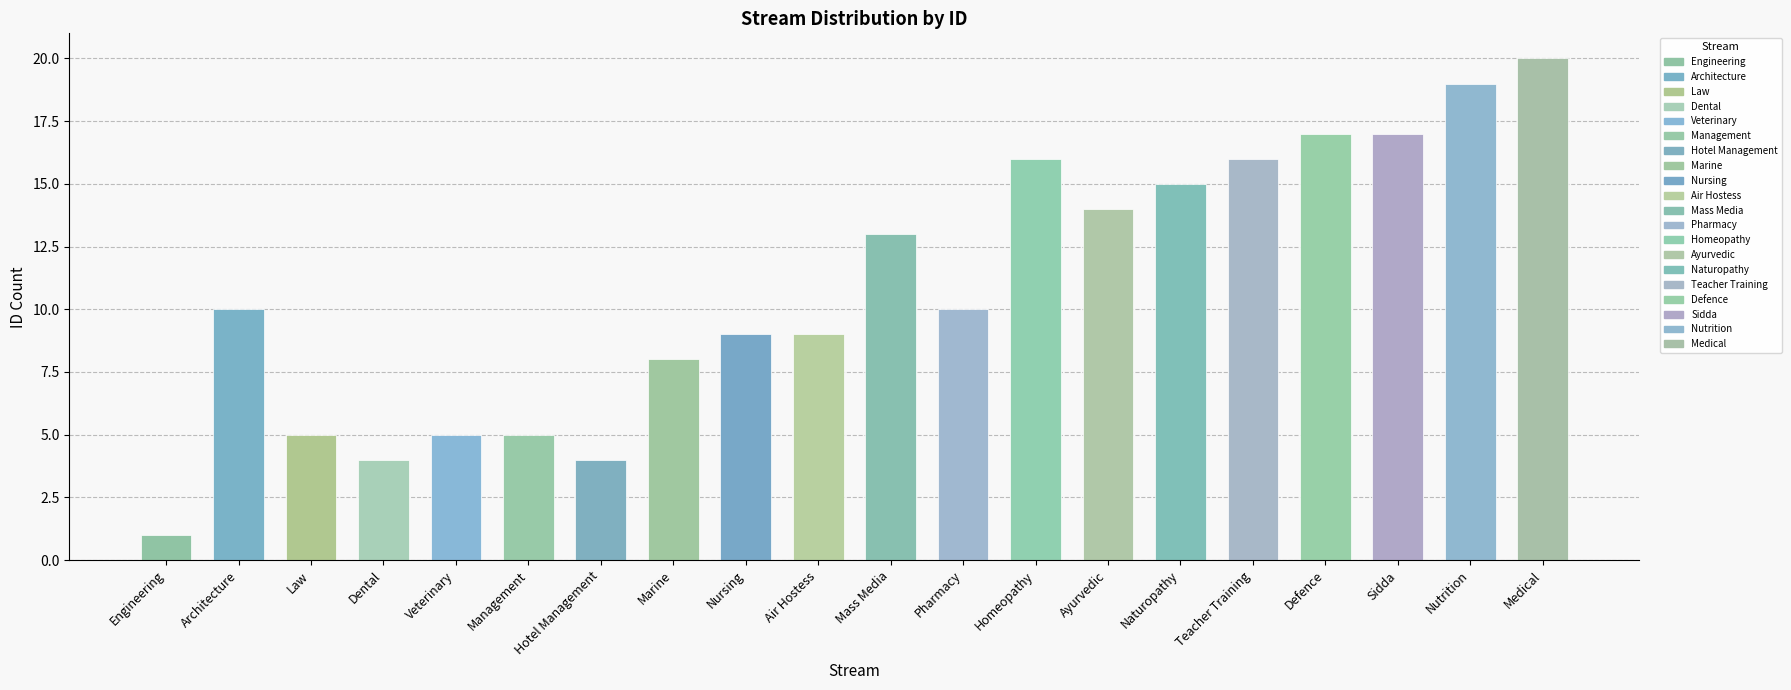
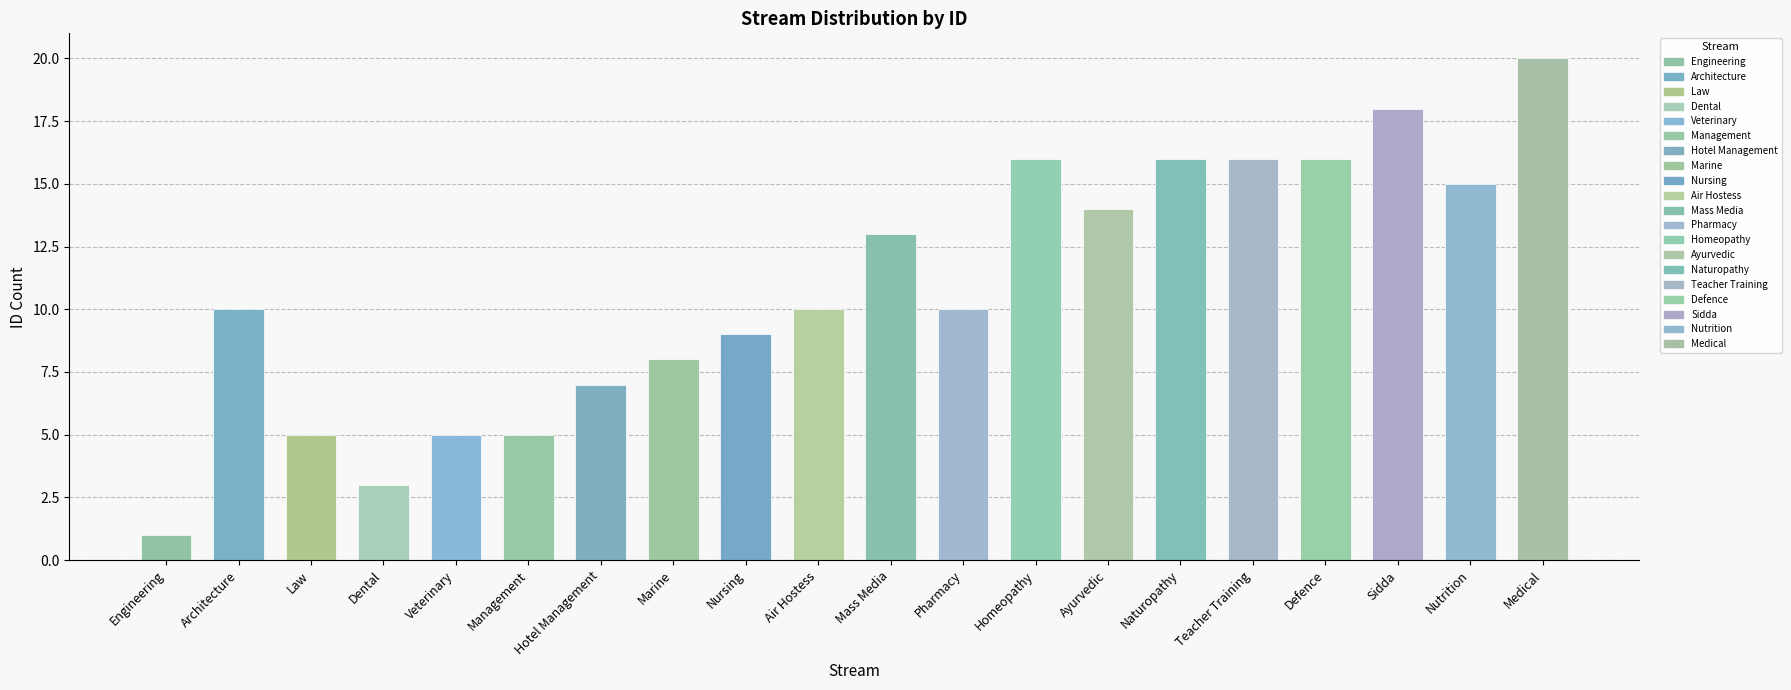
Dental: 4 -> 3
Hotel Management: 4 -> 7
Air Hostess: 9 -> 10
Naturopathy: 15 -> 16
Defence: 17 -> 16
Sidda: 17 -> 18
Nutrition: 19 -> 15
